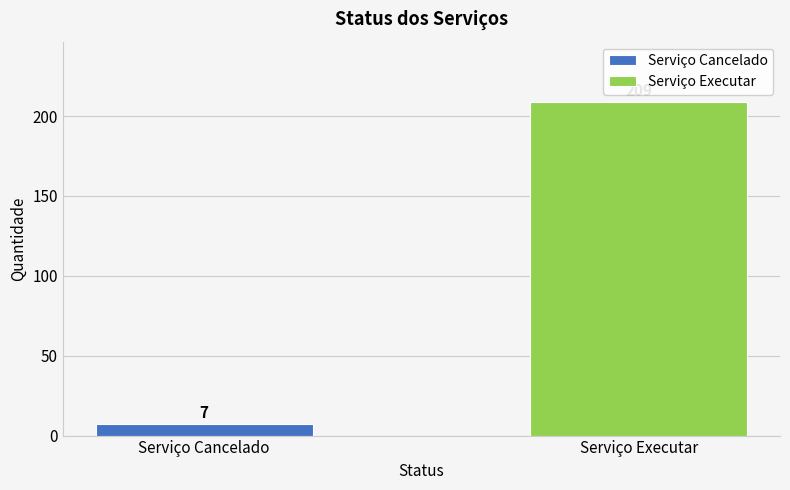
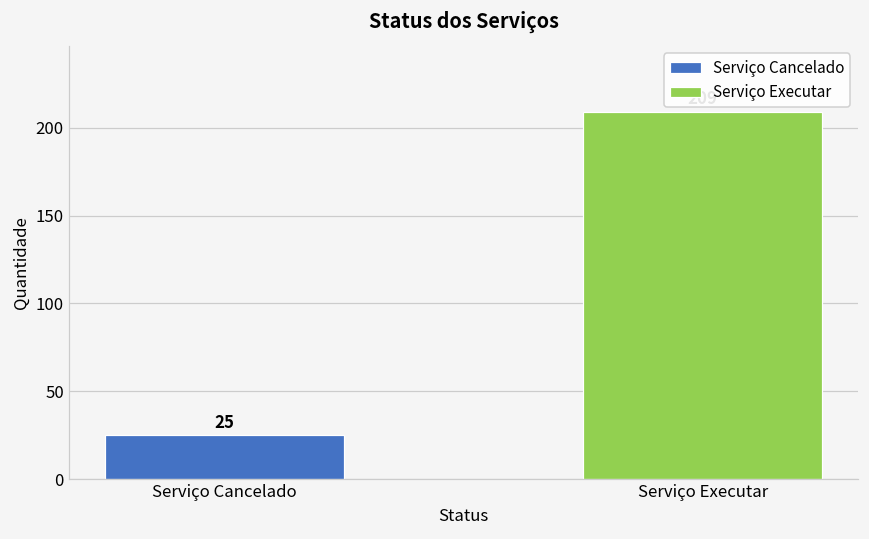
Serviço Cancelado: 7 -> 25
